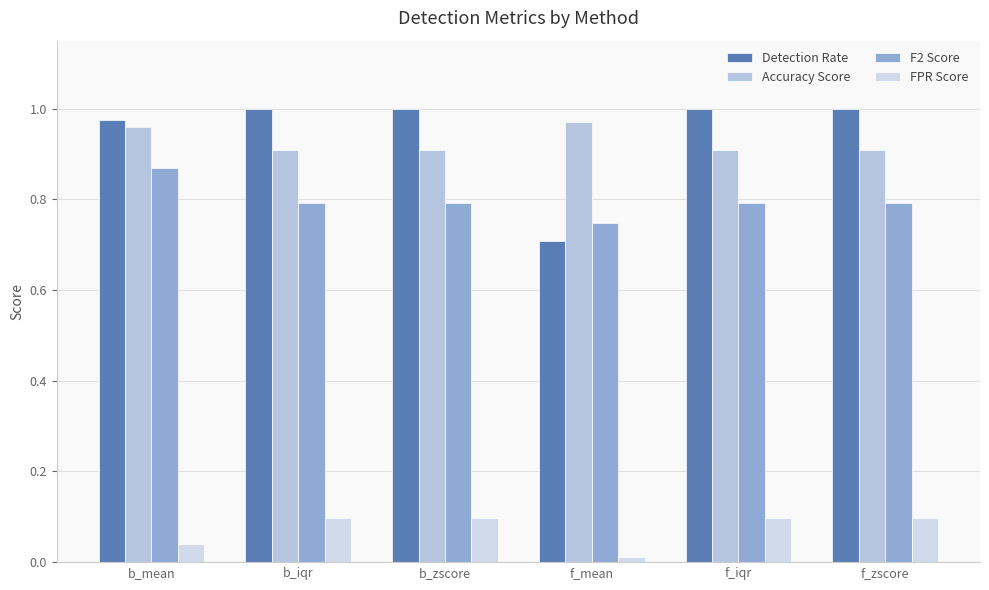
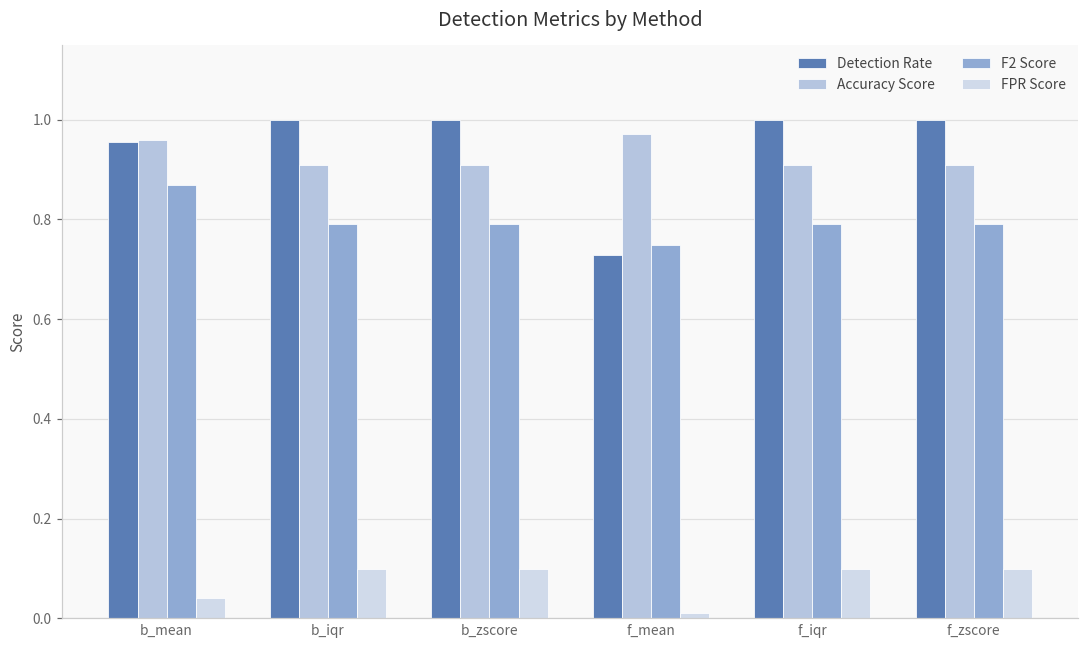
Detection Rate, b_mean: 0.98 -> 0.95
Detection Rate, f_mean: 0.71 -> 0.73
